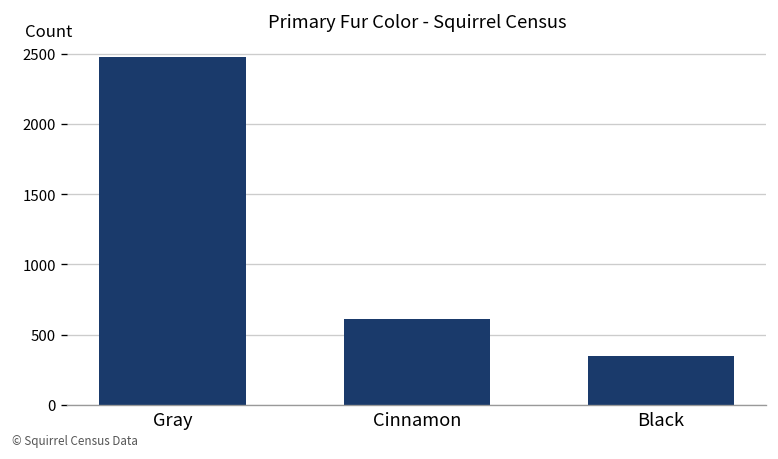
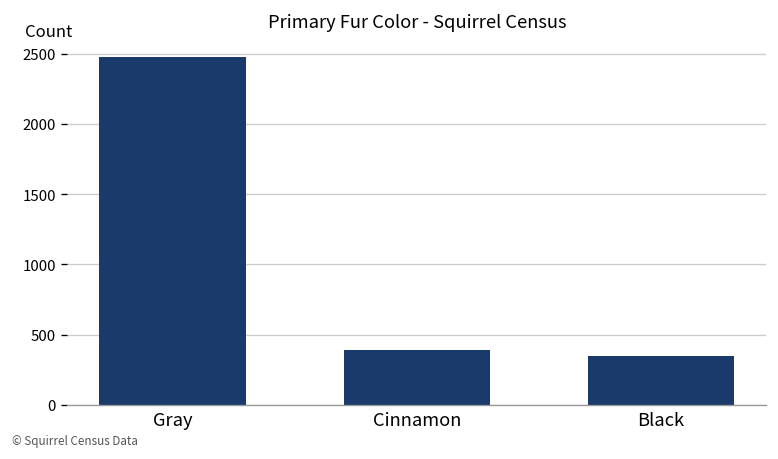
Cinnamon: 610 -> 390
